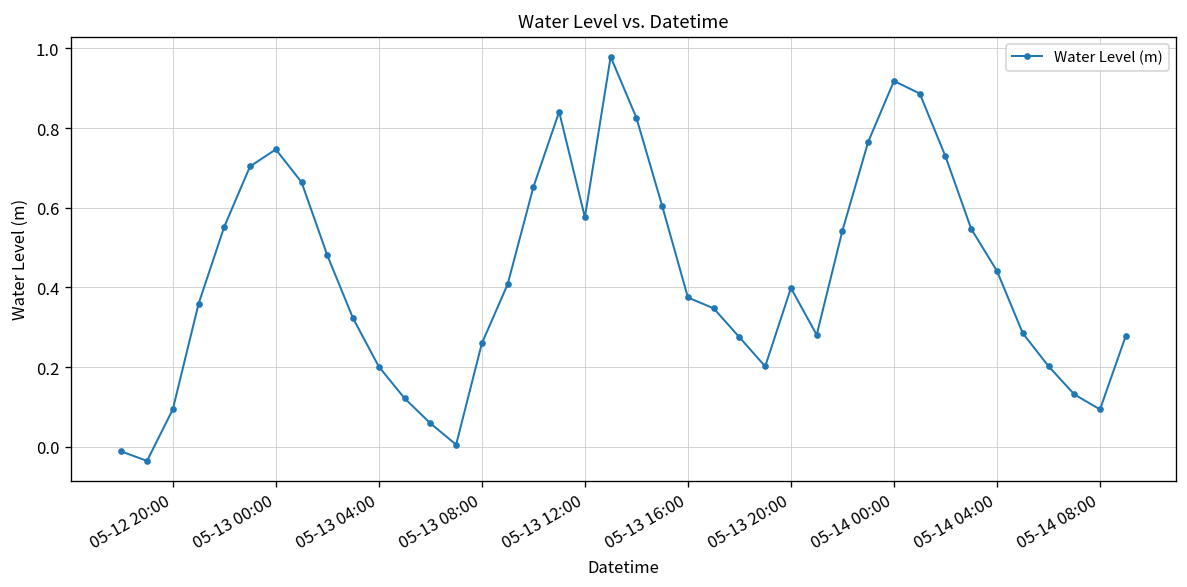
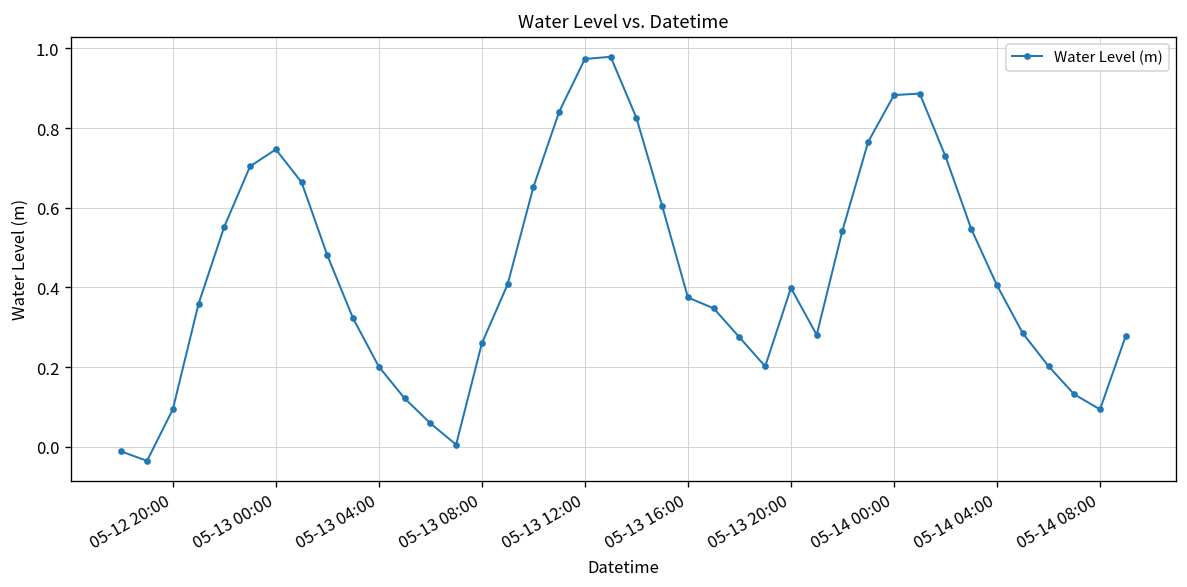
05-13 12:00: 0.58 -> 0.97
05-14 00:00: 0.92 -> 0.88
05-14 04:00: 0.44 -> 0.40
